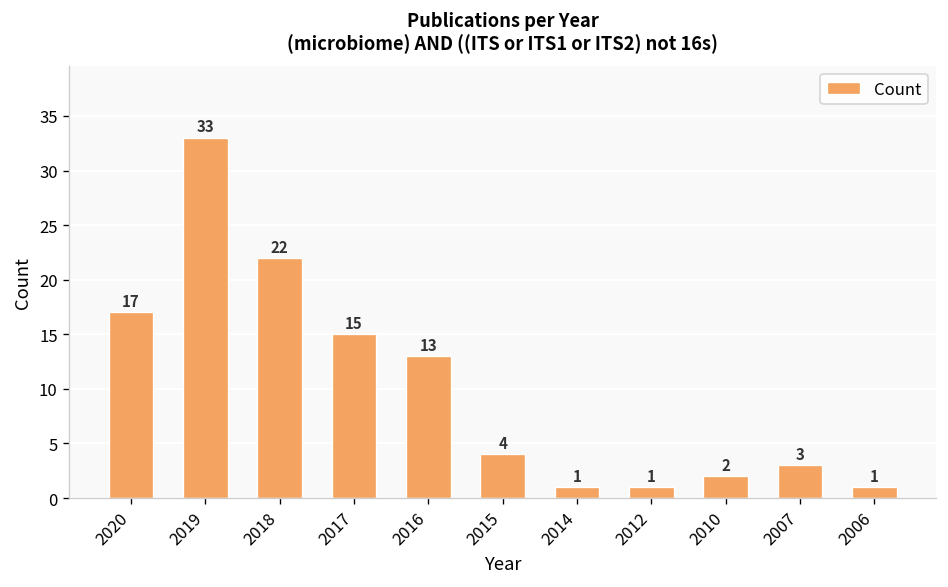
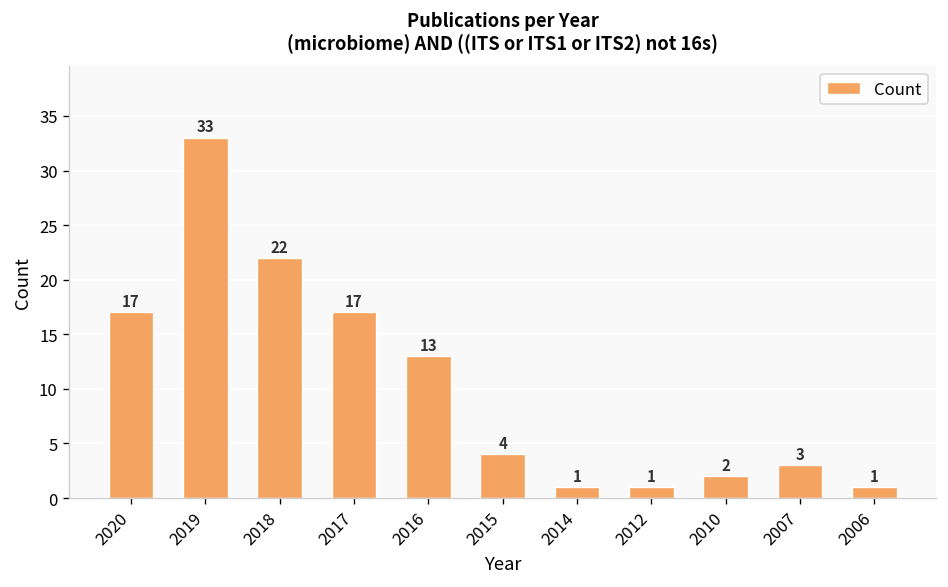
2017: 15 -> 17
